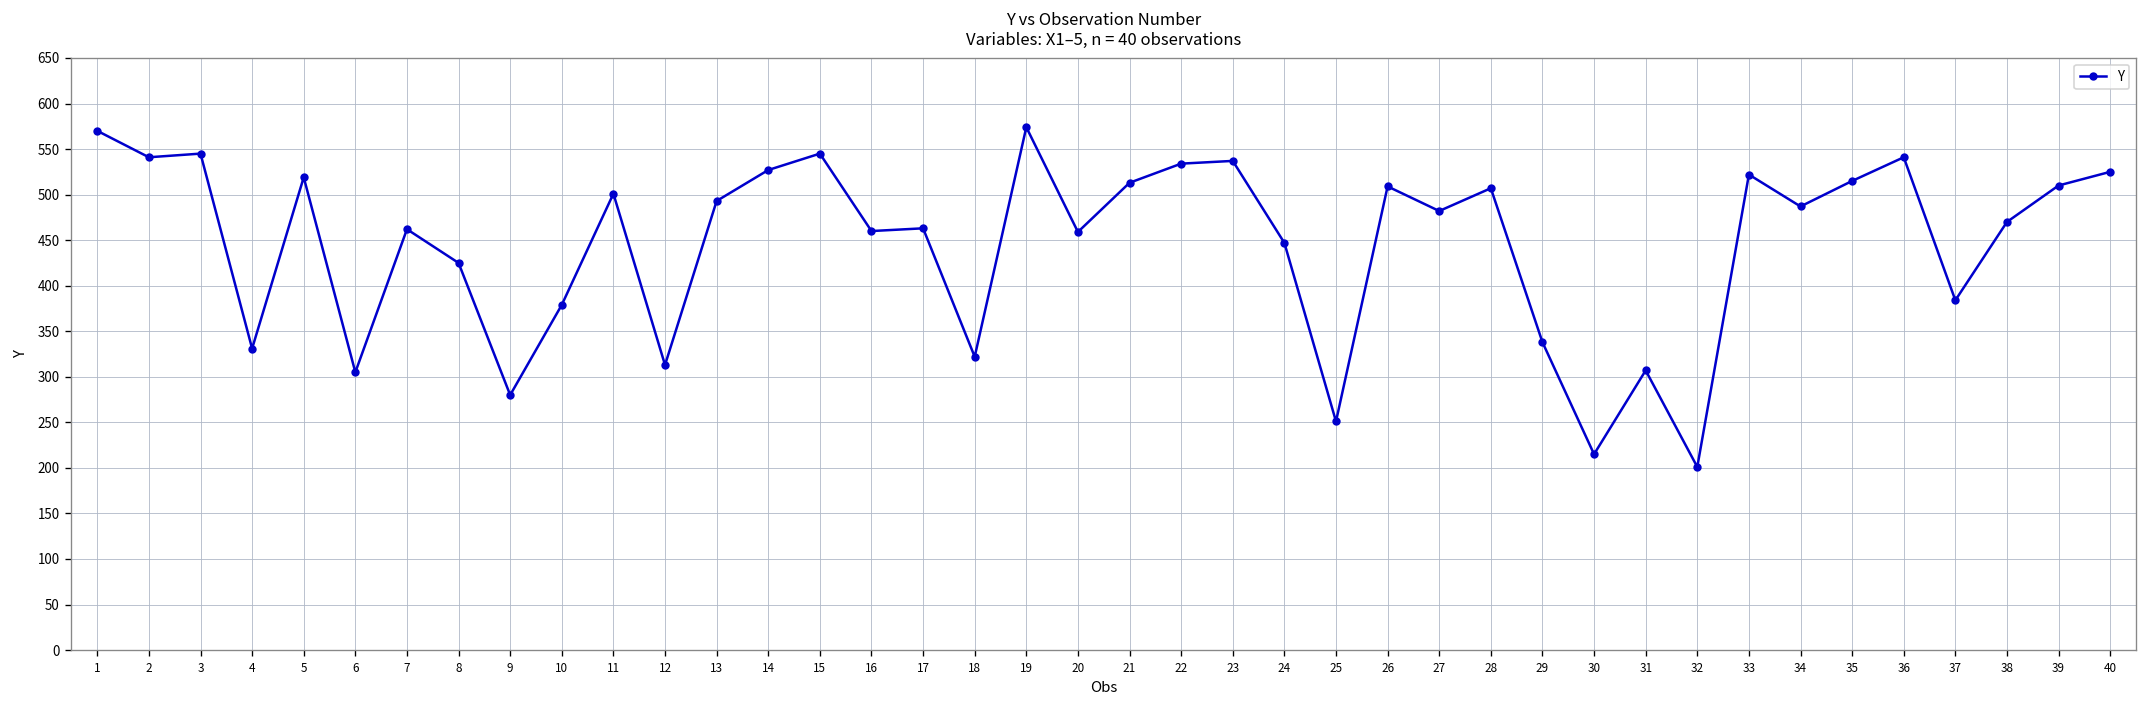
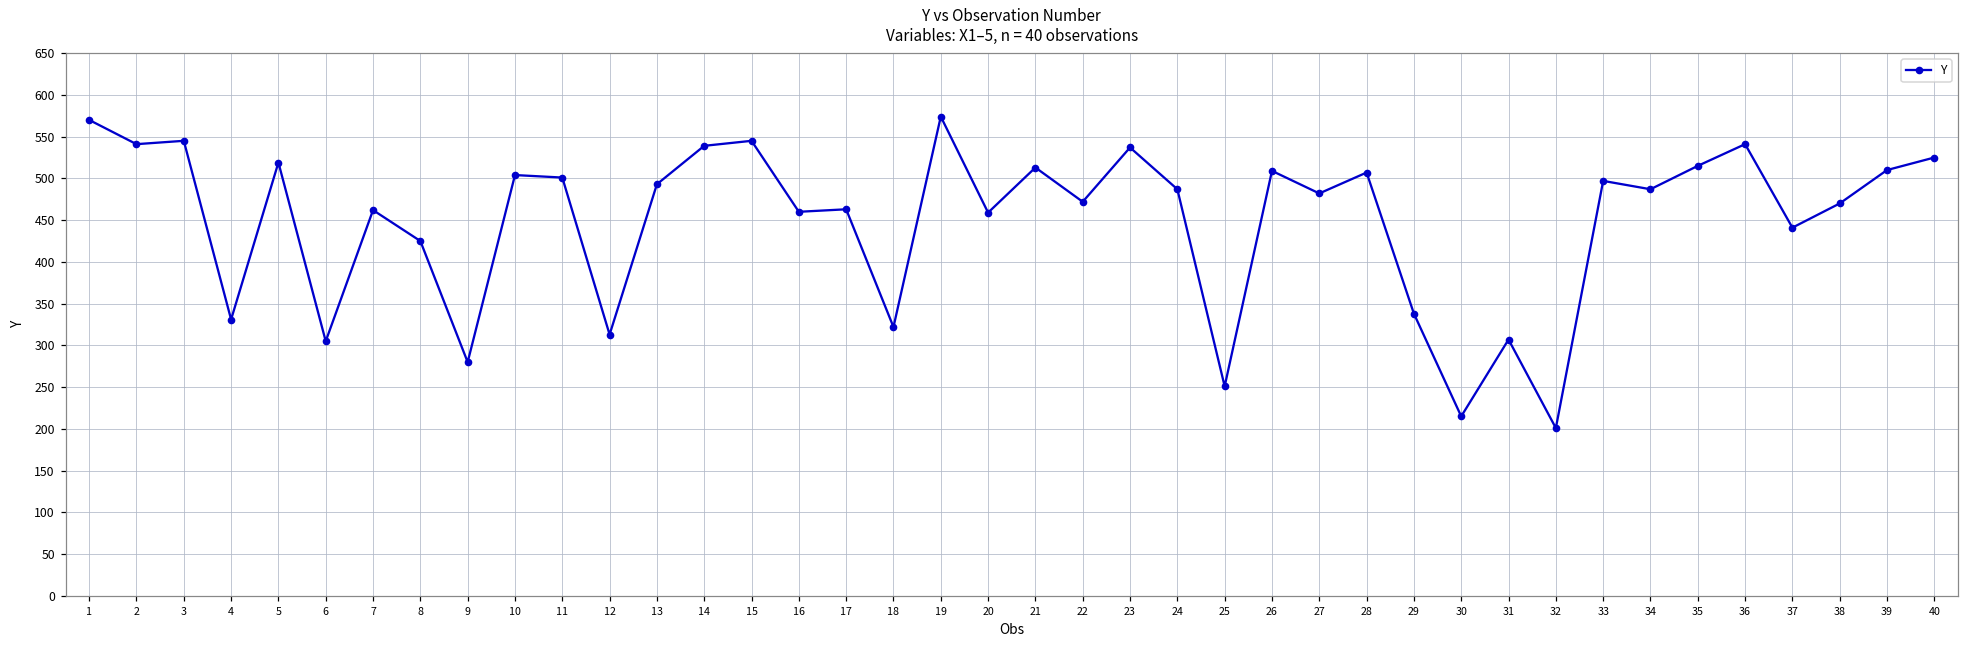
10: 380 -> 500
14: 530 -> 540
22: 530 -> 470
24: 450 -> 490
33: 520 -> 500
37: 380 -> 440
